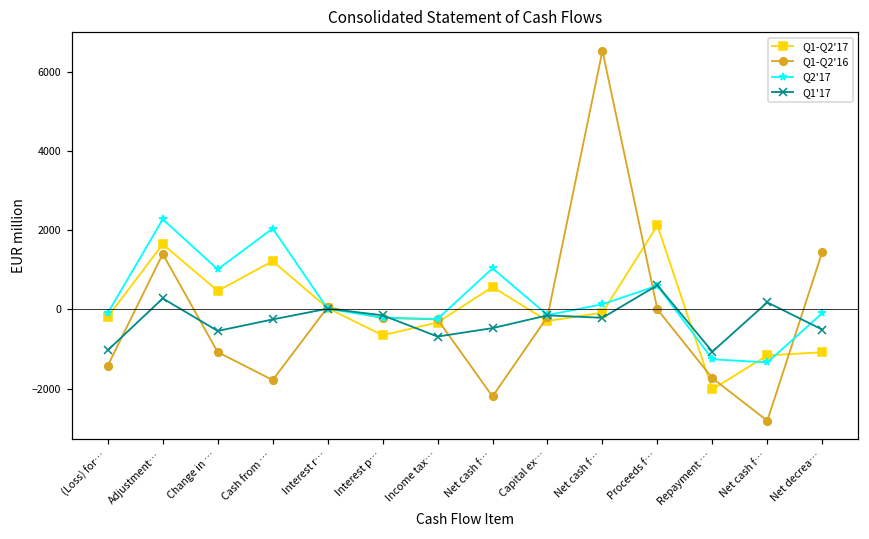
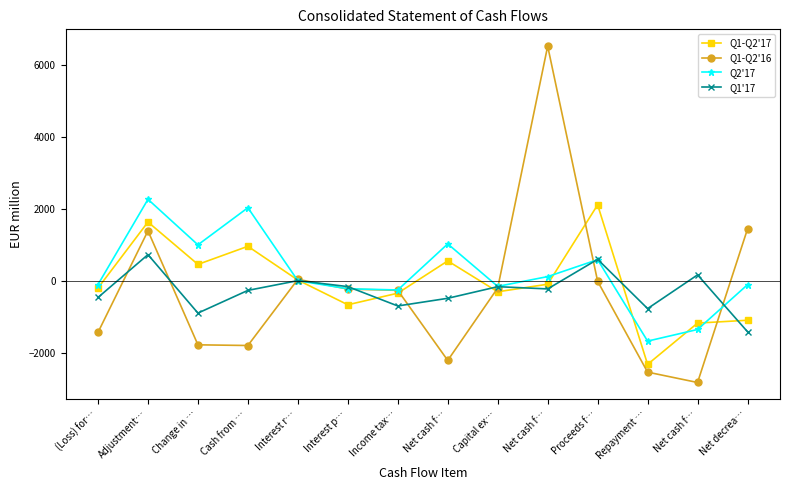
Q1'17, (Loss) for…: -1000 -> -500
Q1'17, Adjustment…: 300 -> 700
Q1-Q2'16, Change in …: -1100 -> -1800
Q1'17, Change in …: -500 -> -900
Q1-Q2'17, Cash from …: 1200 -> 1000
Q1-Q2'17, Repayment …: -2000 -> -2300
Q1-Q2'16, Repayment …: -1700 -> -2500
Q2'17, Repayment …: -1300 -> -1700
Q1'17, Repayment …: -1100 -> -800
Q1'17, Net decrea…: -500 -> -1400
